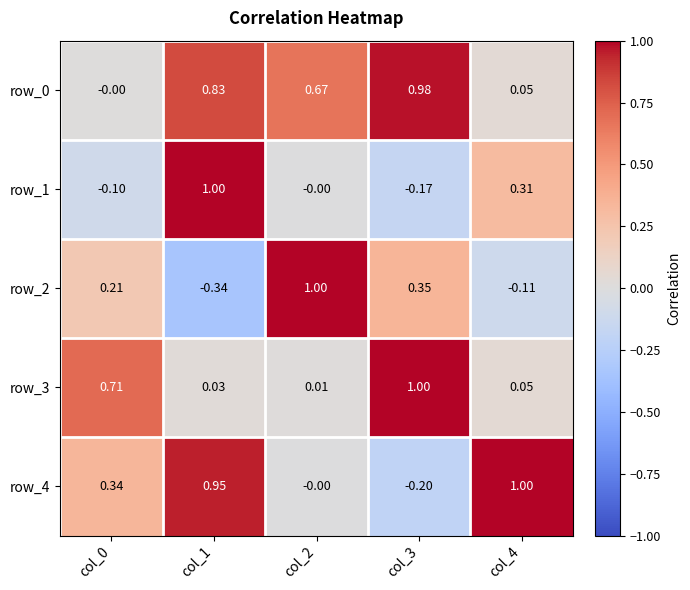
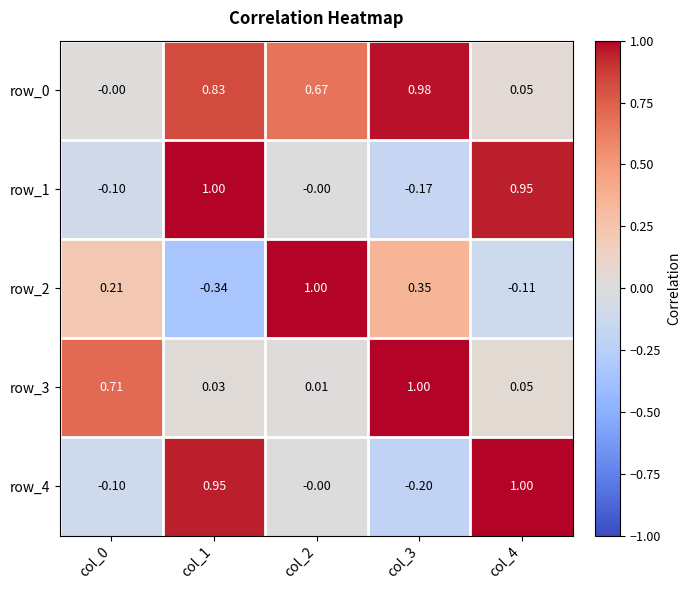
row_1, col_4: 0.31 -> 0.95
row_4, col_0: 0.34 -> -0.10
